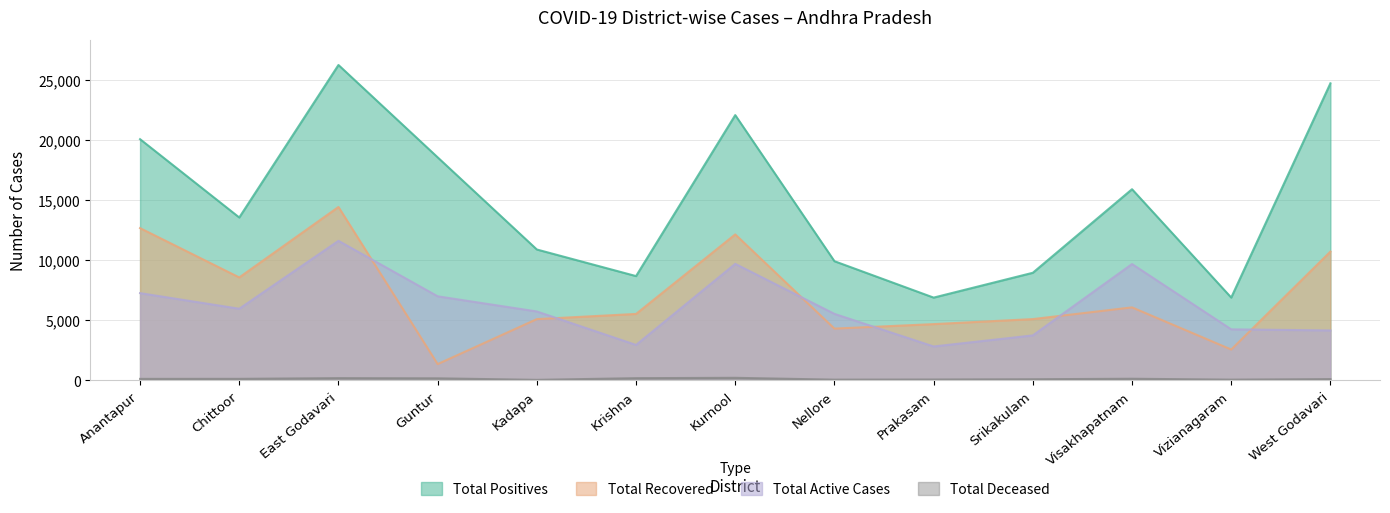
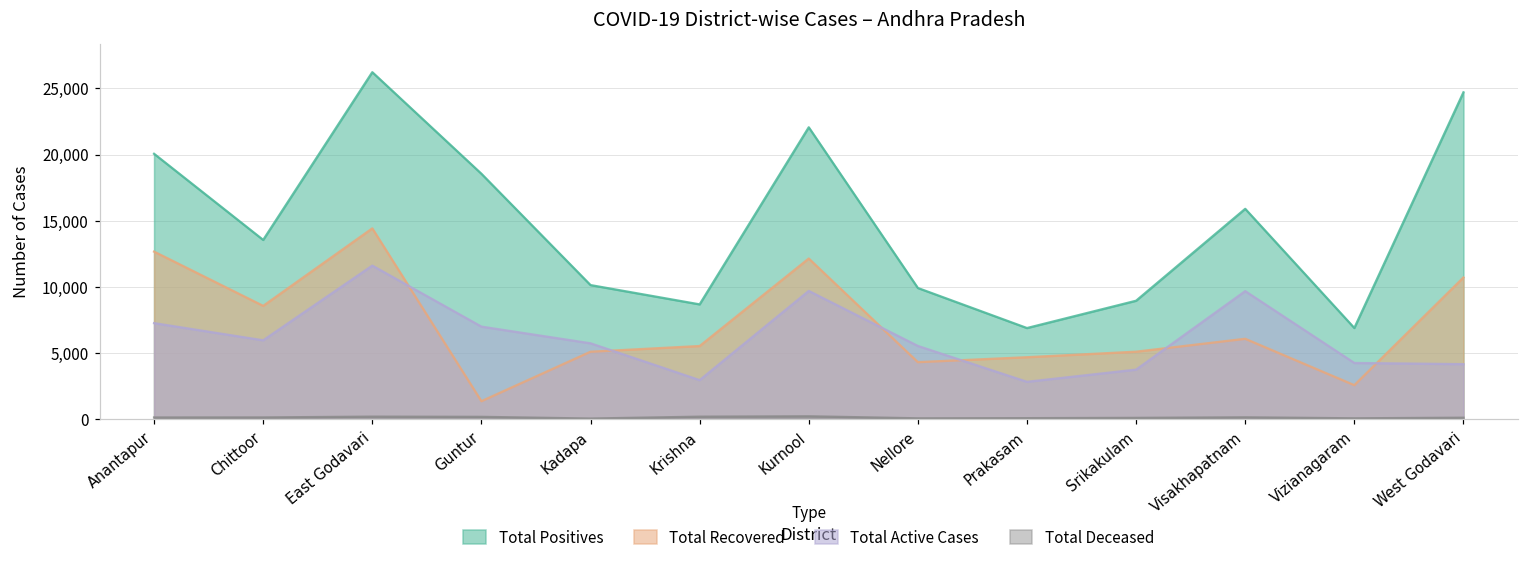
Total Positives, Kadapa: 10,900 -> 10,100
